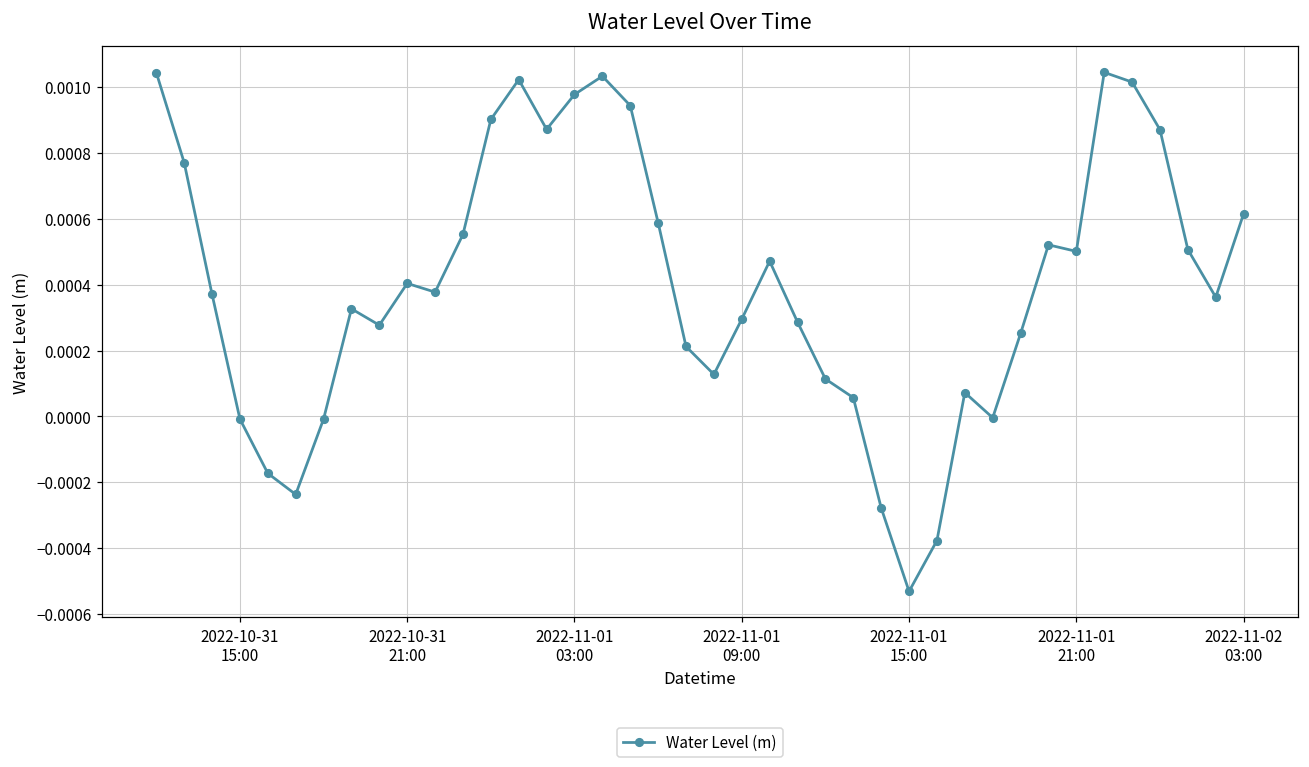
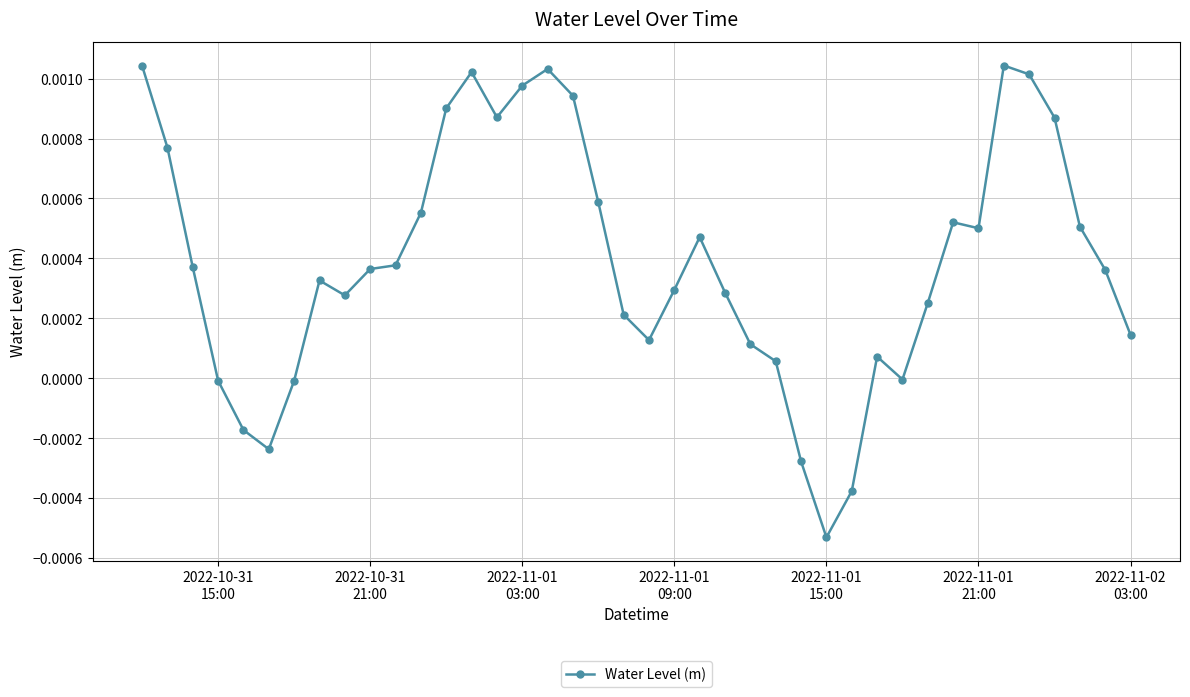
2022-10-31 21:00: 0.00040 -> 0.00036
2022-11-02 03:00: 0.00062 -> 0.00014
